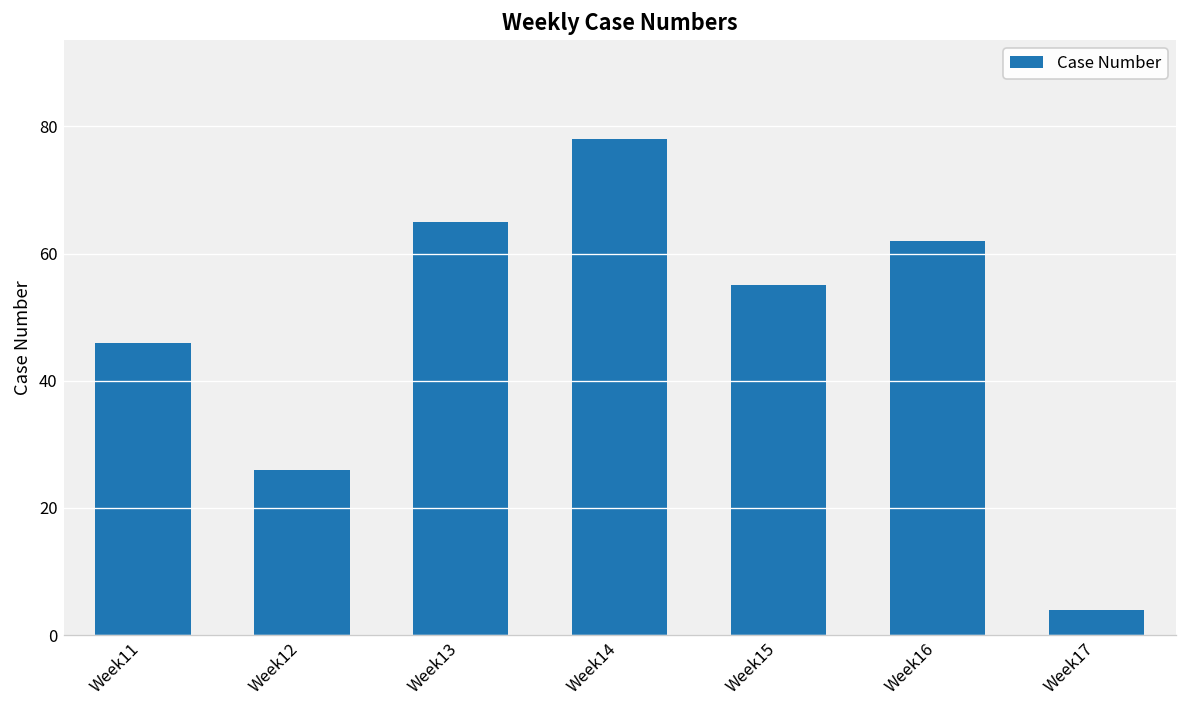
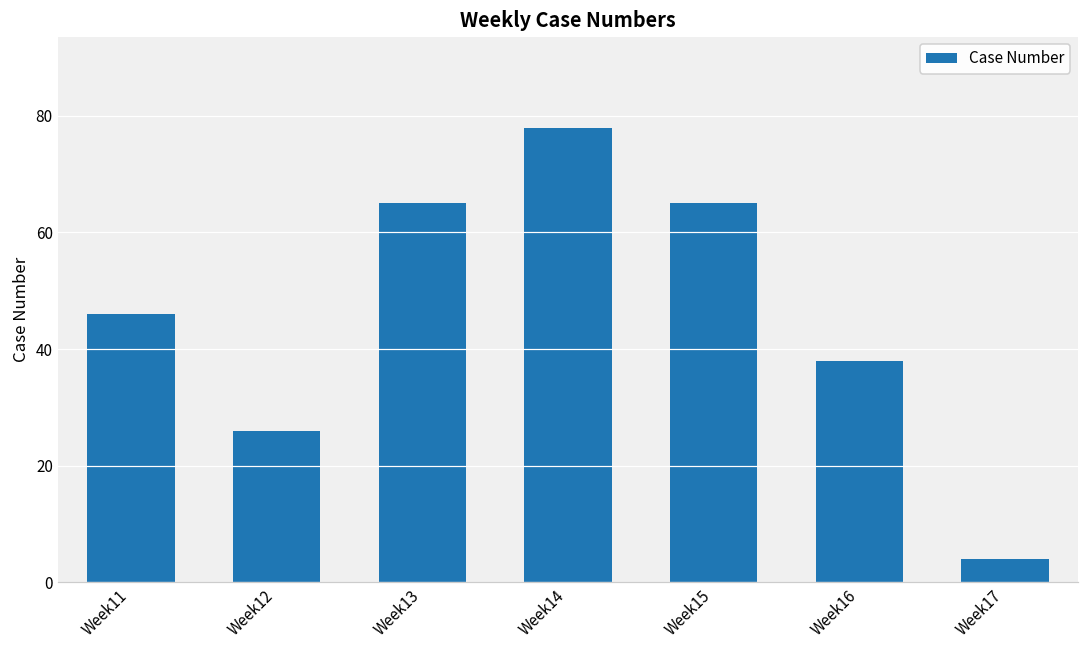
Week15: 55 -> 65
Week16: 62 -> 38
